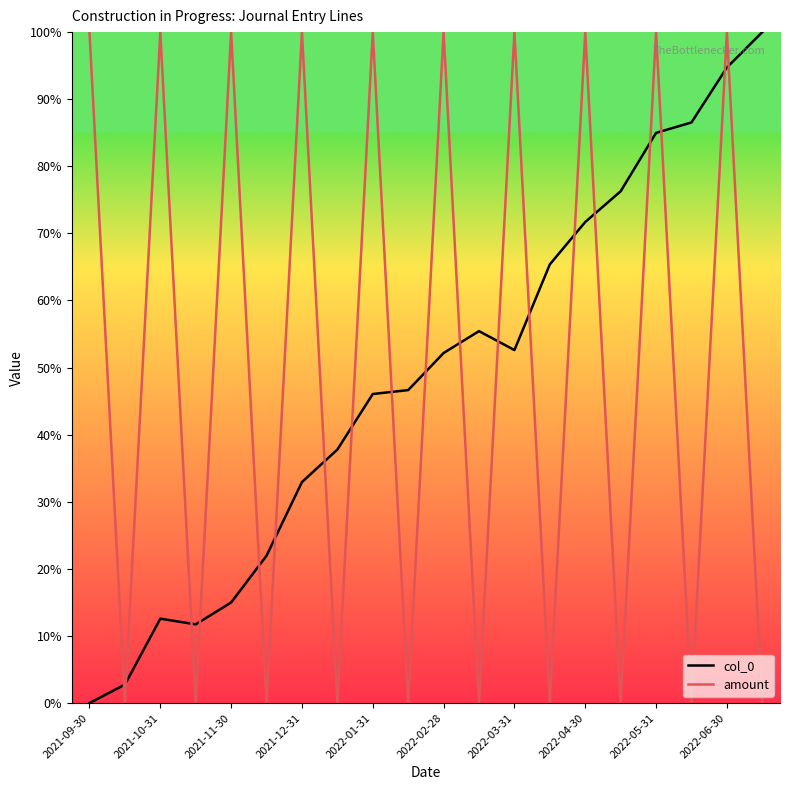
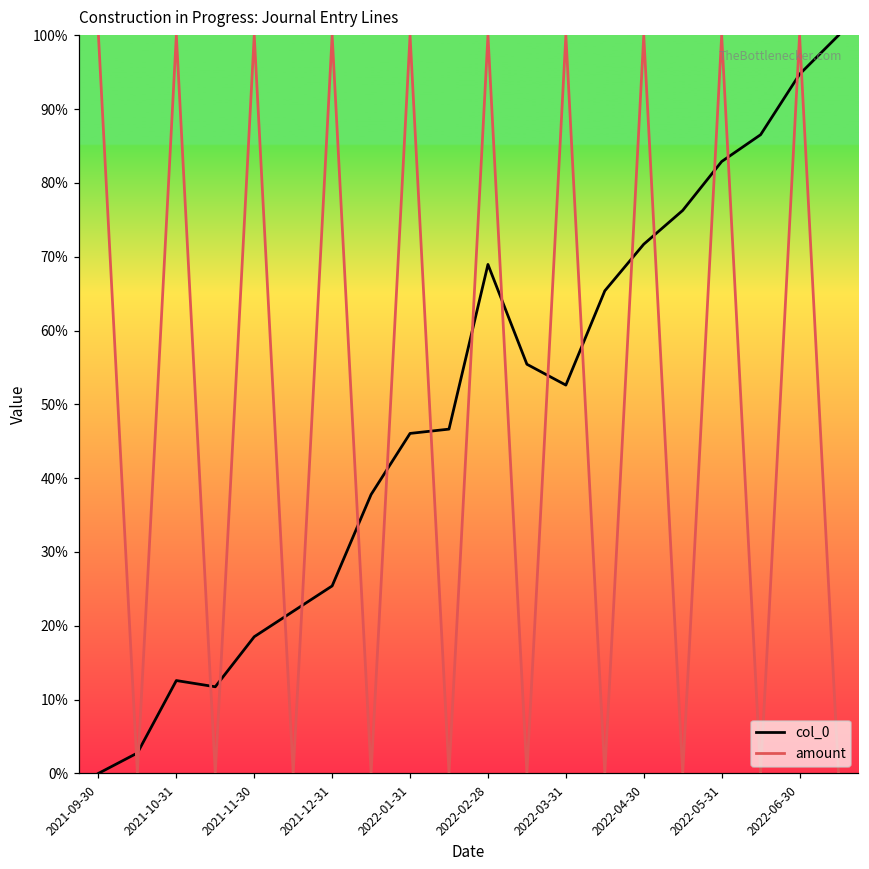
col_0, 2021-11-30: 15% -> 19%
col_0, 2021-12-31: 33% -> 25%
col_0, 2022-02-28: 52% -> 69%
col_0, 2022-05-31: 85% -> 83%
